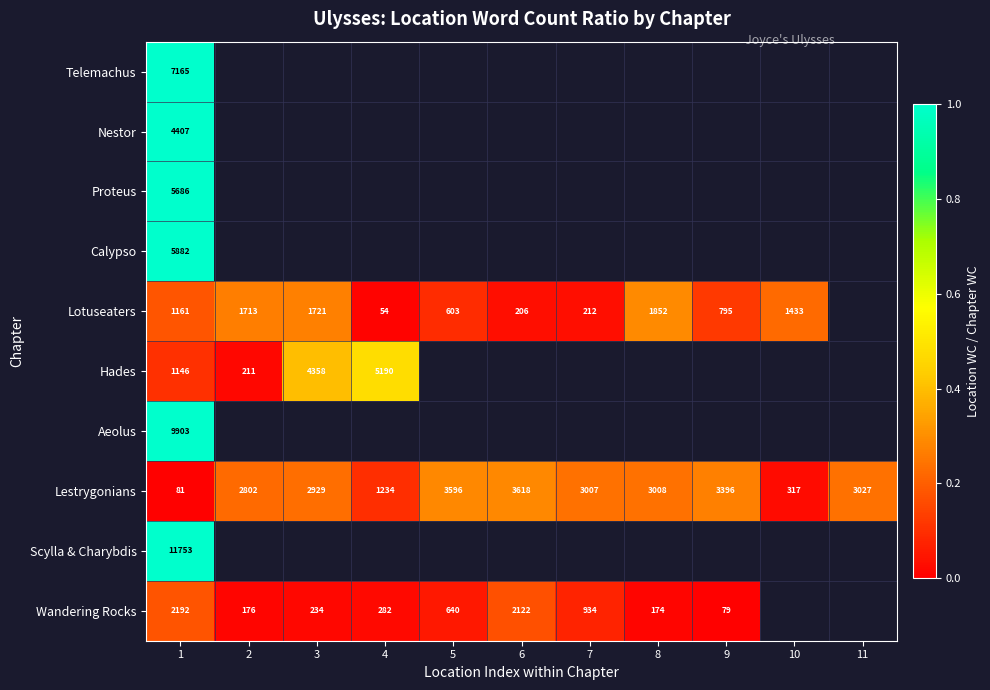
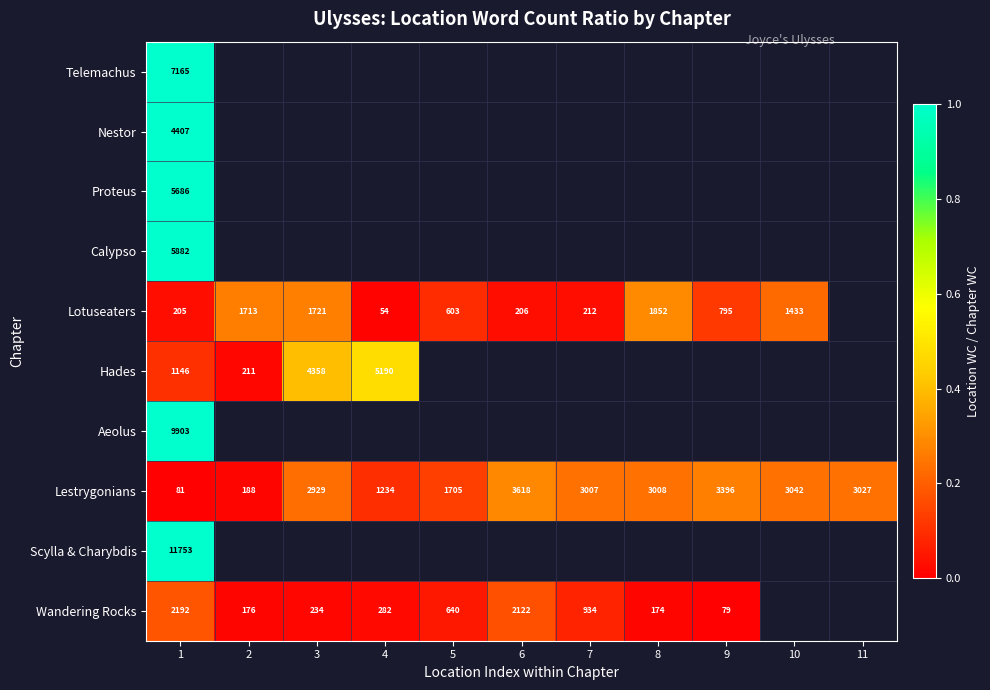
Lotuseaters, 1: 1161 -> 205
Lestrygonians, 2: 2802 -> 188
Lestrygonians, 5: 3596 -> 1705
Lestrygonians, 10: 317 -> 3042
